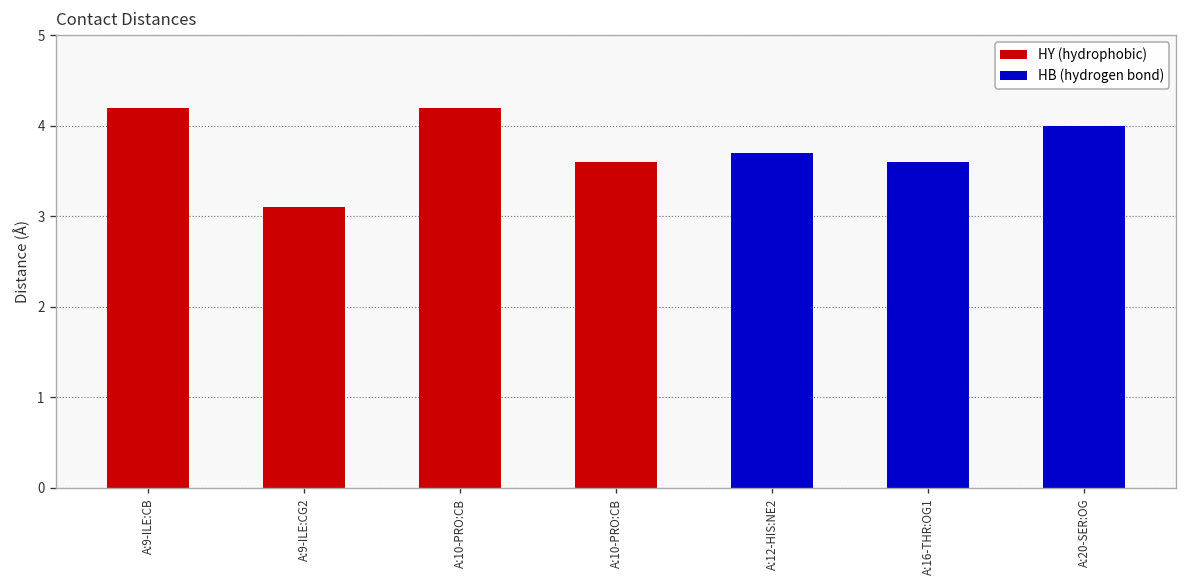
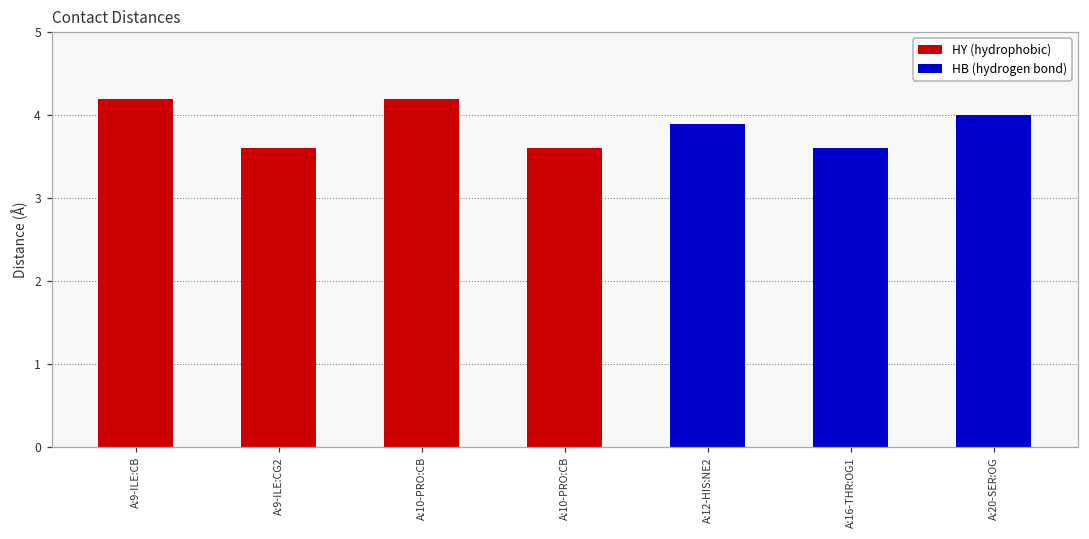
A:9-ILE:CG2: 3.1 -> 3.6
A:12-HIS:NE2: 3.7 -> 3.9
